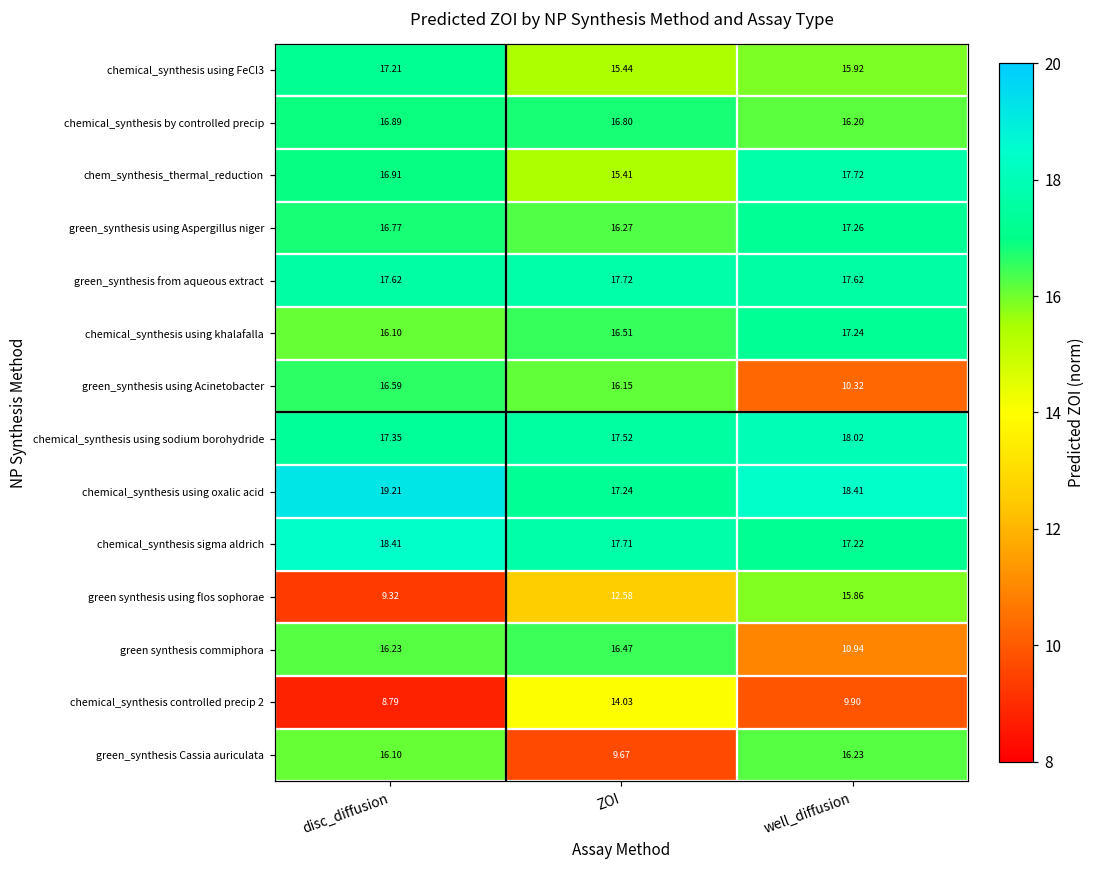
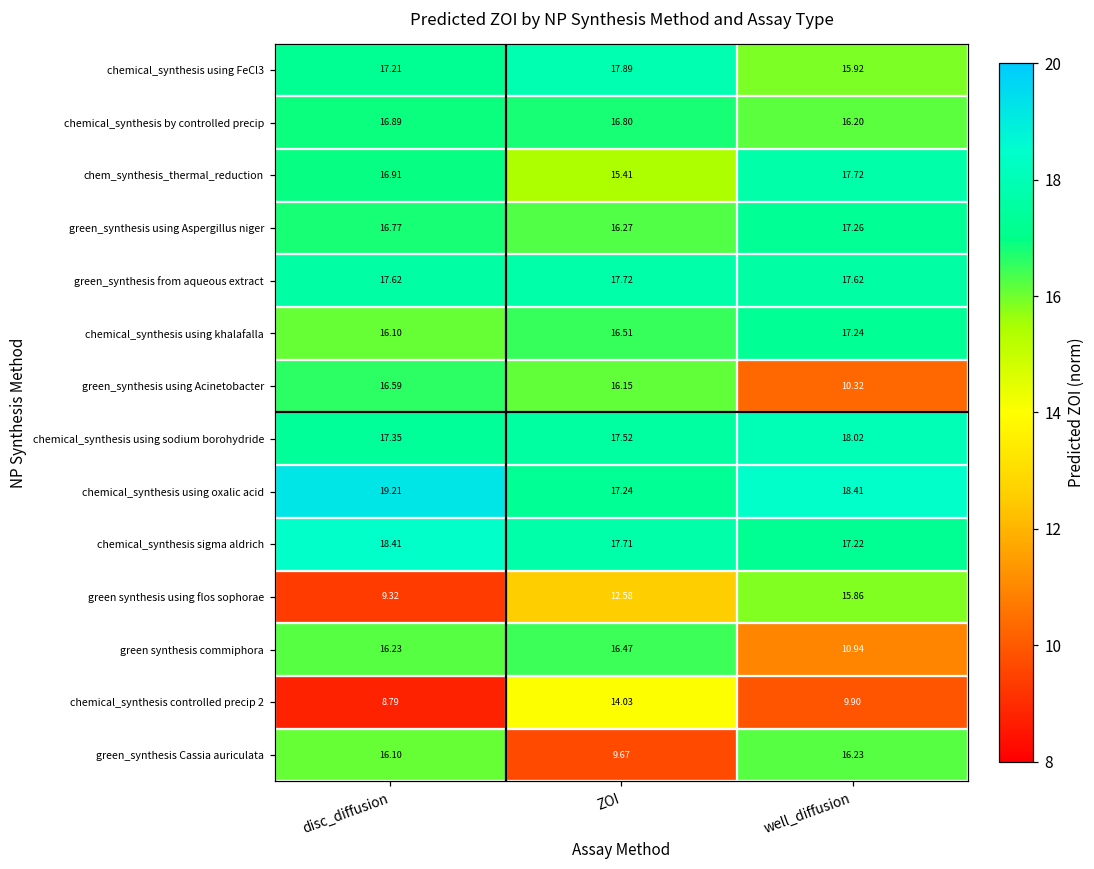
chemical_synthesis using FeCl3, ZOI: 15.44 -> 17.89
